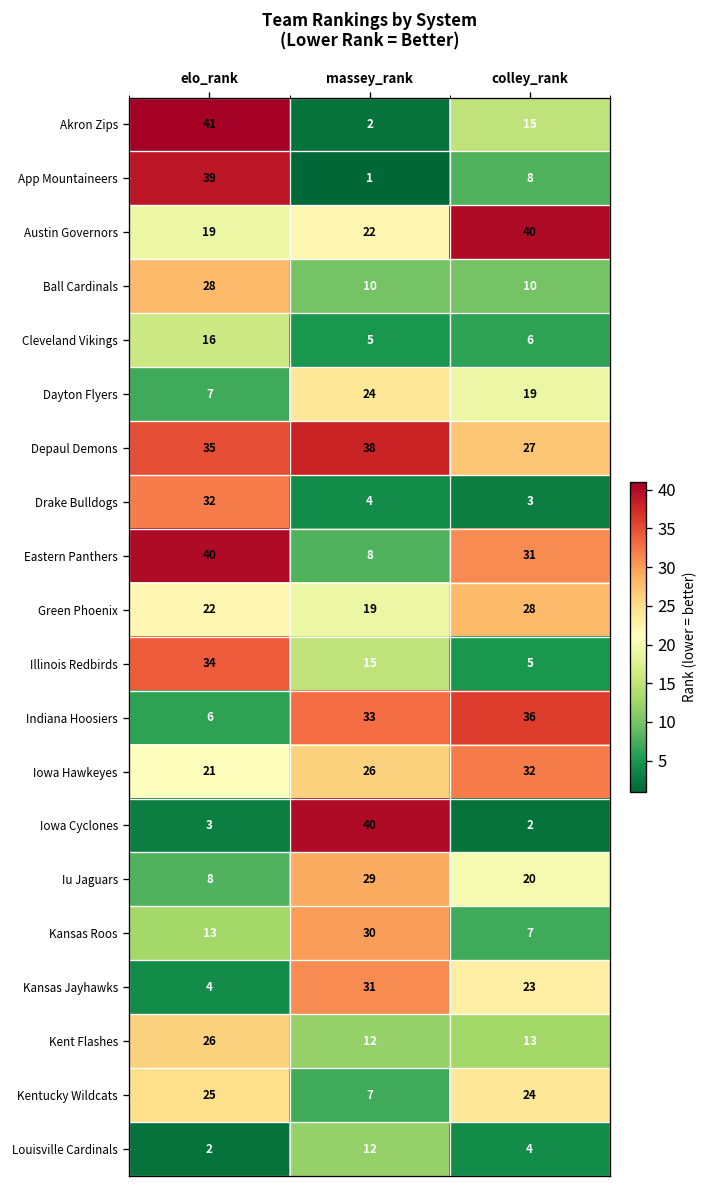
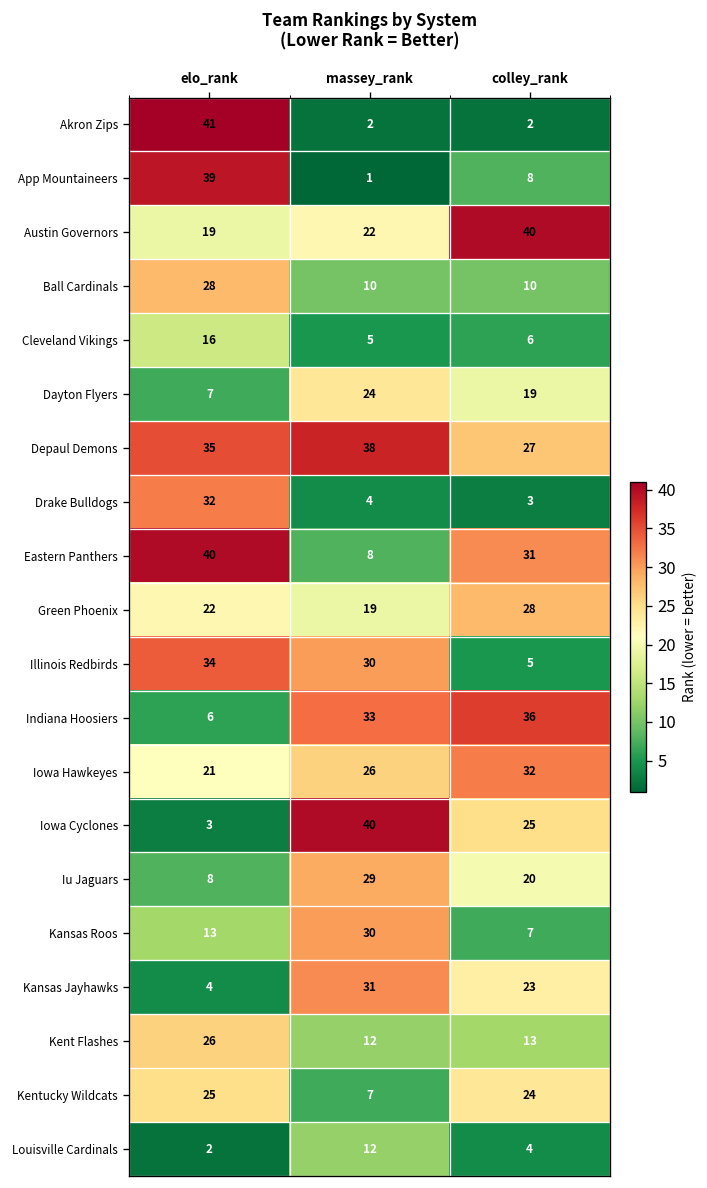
Akron Zips, colley_rank: 15 -> 2
Illinois Redbirds, massey_rank: 15 -> 30
Iowa Cyclones, colley_rank: 2 -> 25
